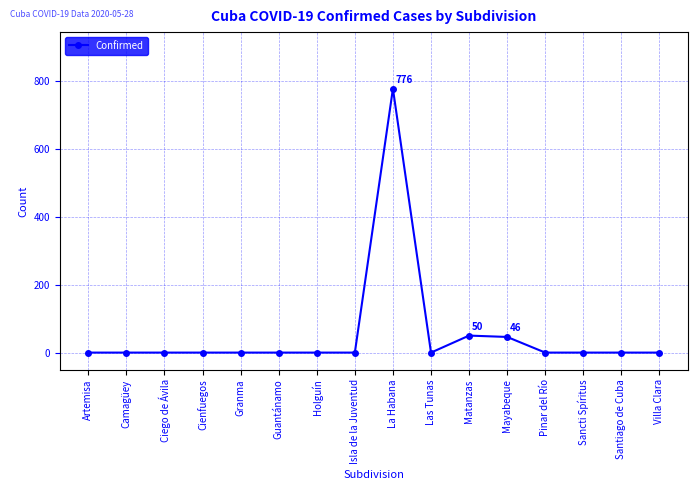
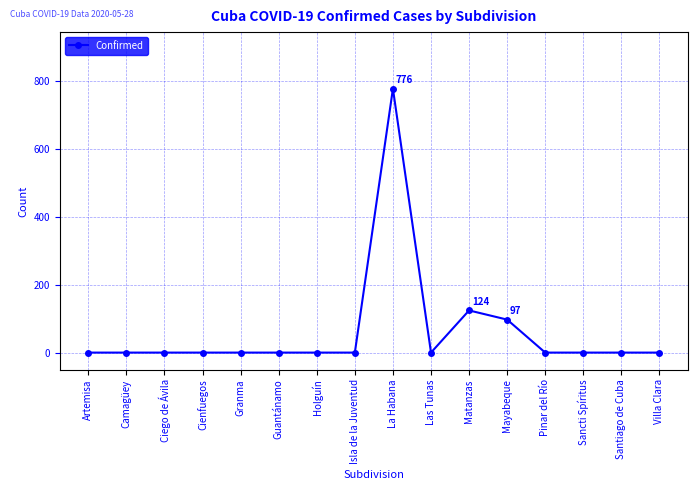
Matanzas: 50 -> 124
Mayabeque: 46 -> 97
